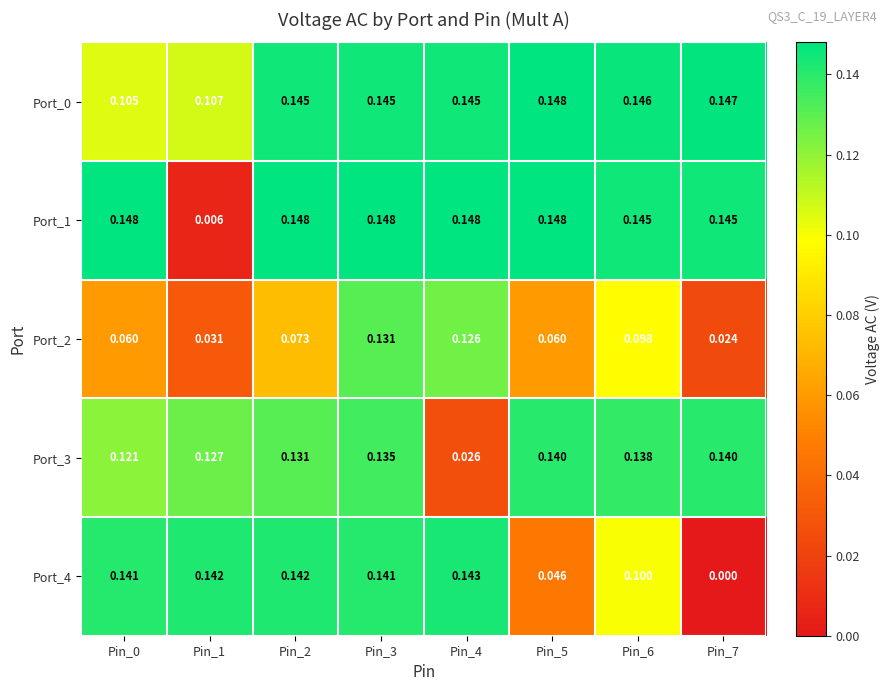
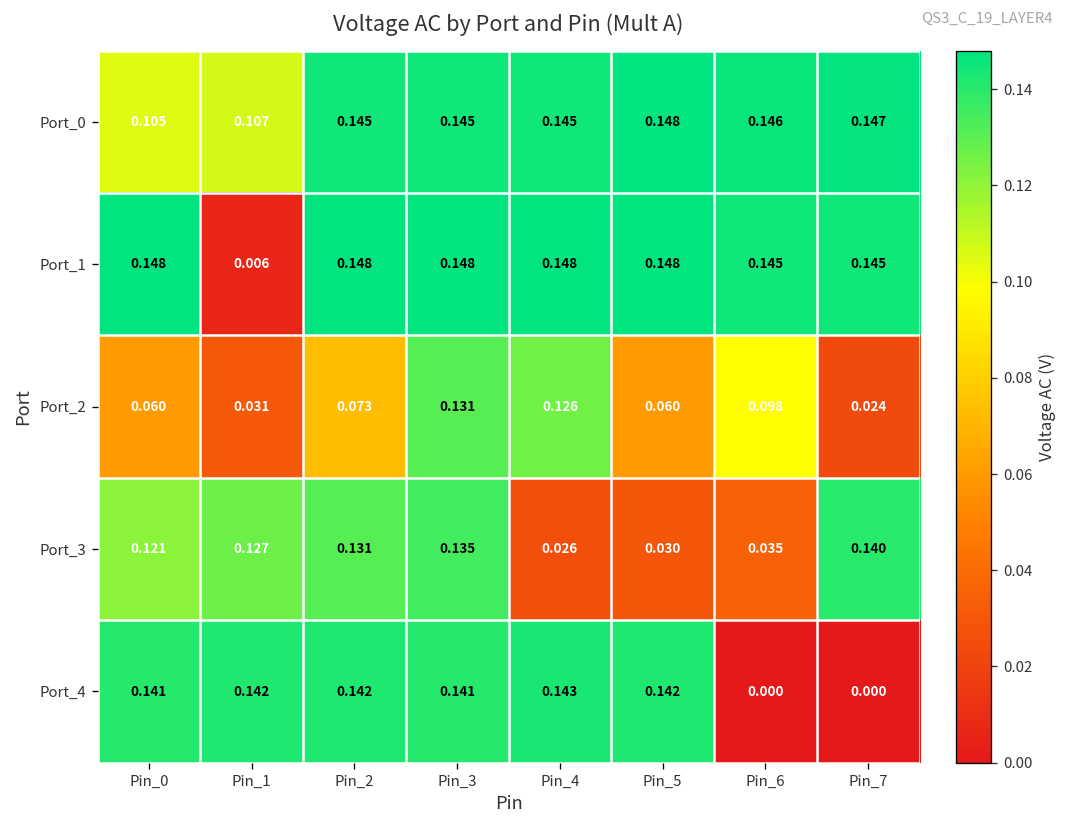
Port_3, Pin_5: 0.140 -> 0.030
Port_3, Pin_6: 0.138 -> 0.035
Port_4, Pin_5: 0.046 -> 0.142
Port_4, Pin_6: 0.100 -> 0.000
